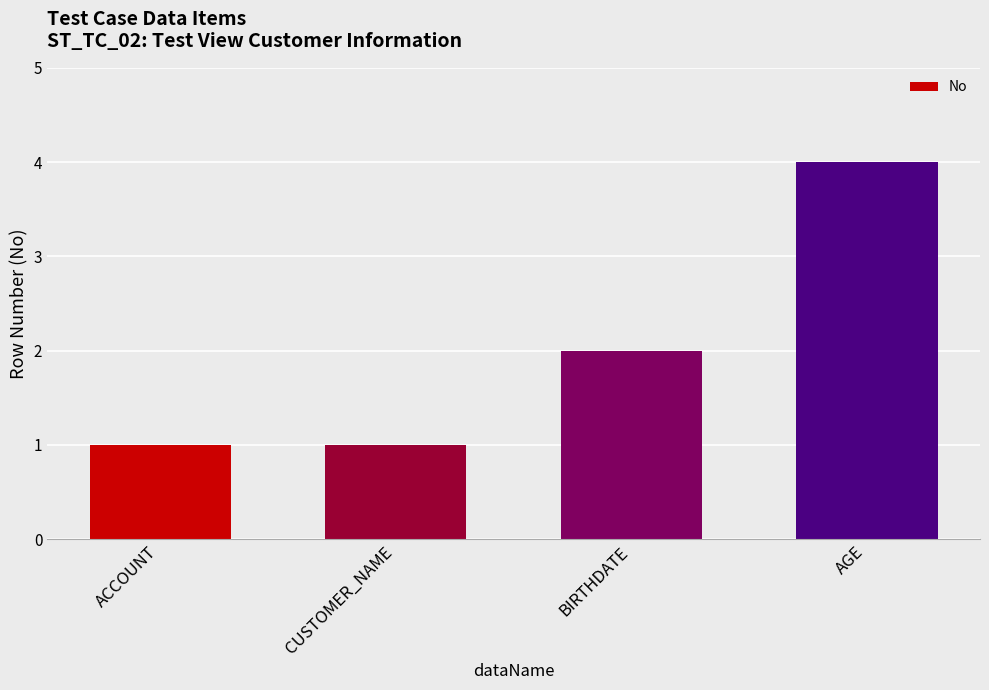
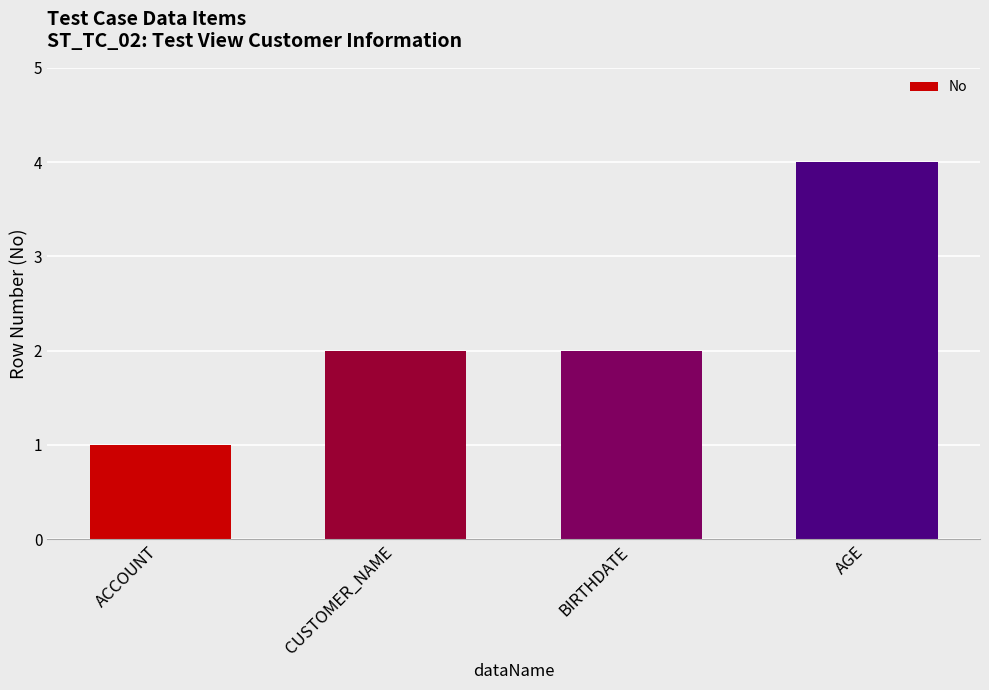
CUSTOMER_NAME: 1 -> 2
